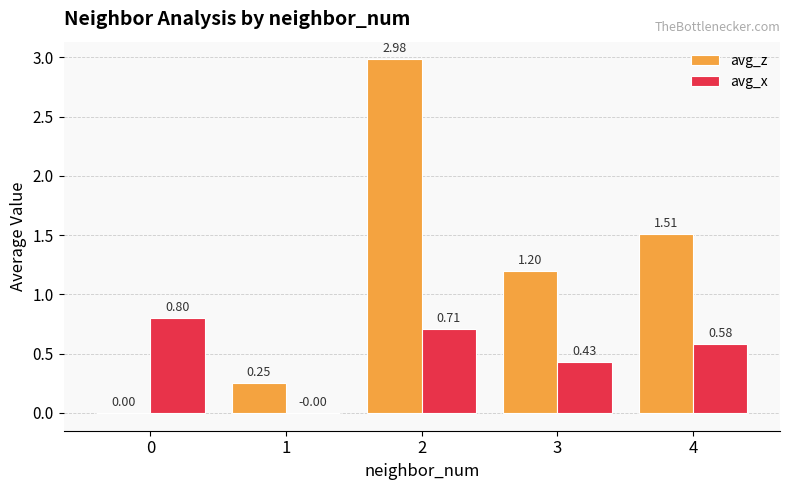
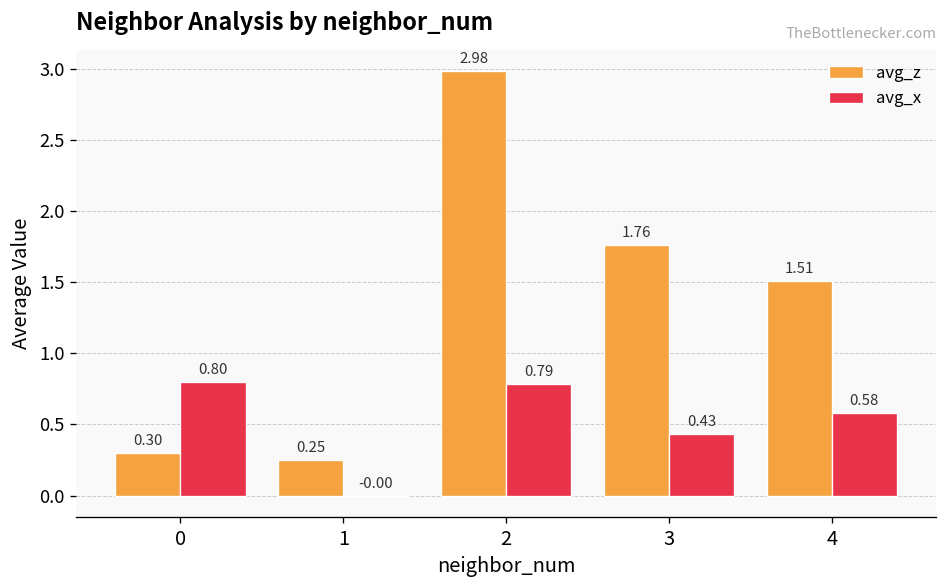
avg_z, 0: 0.00 -> 0.30
avg_x, 2: 0.71 -> 0.79
avg_z, 3: 1.20 -> 1.76
